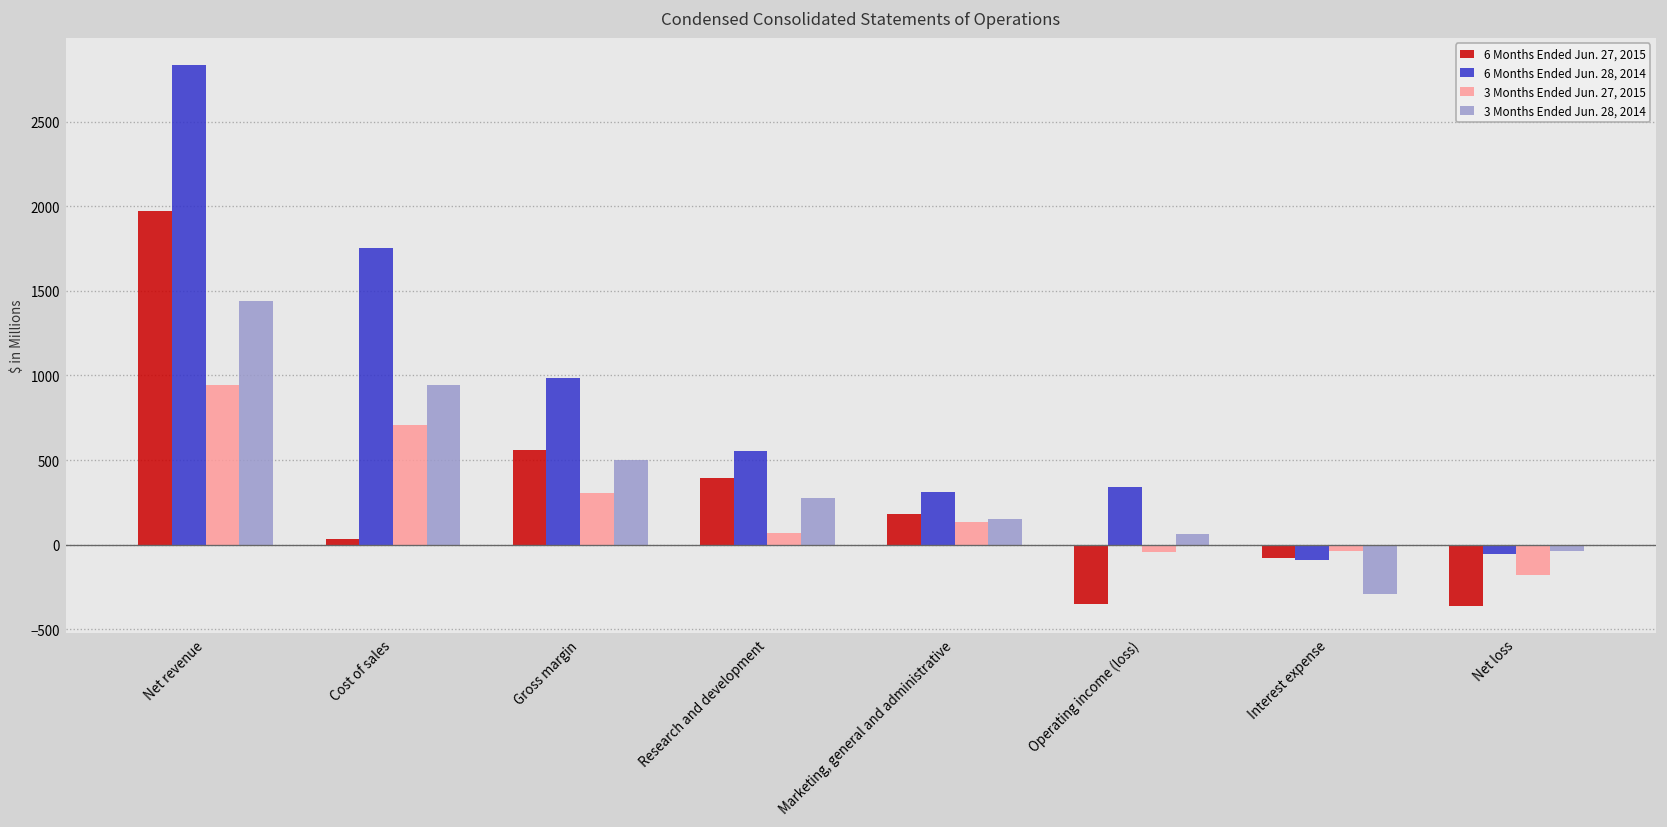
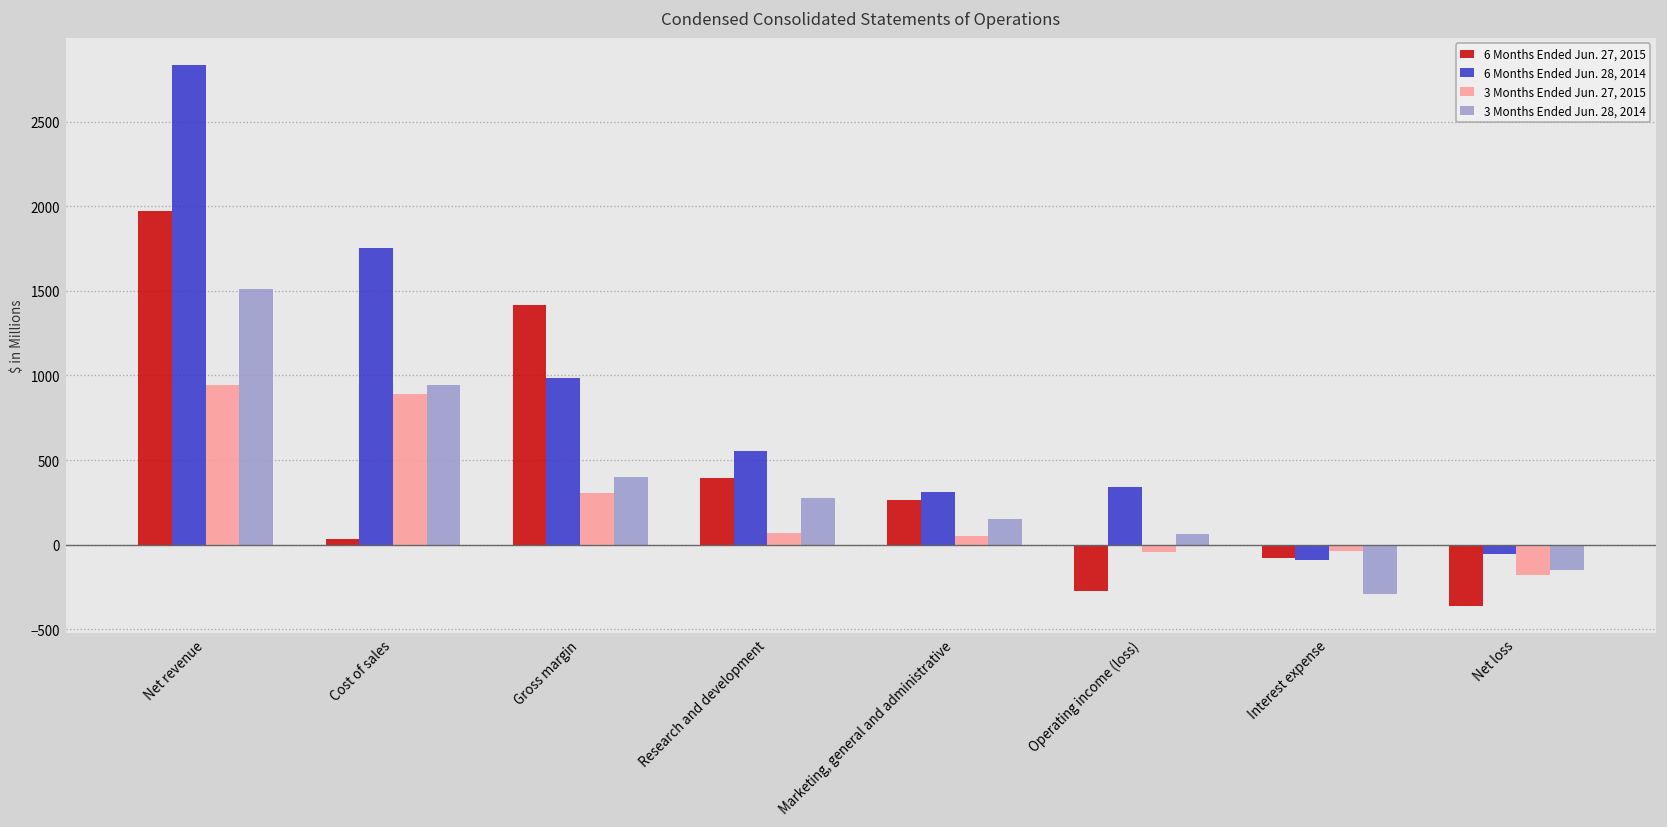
3 Months Ended Jun. 28, 2014, Net revenue: 1440 -> 1510
3 Months Ended Jun. 27, 2015, Cost of sales: 710 -> 890
6 Months Ended Jun. 27, 2015, Gross margin: 560 -> 1410
3 Months Ended Jun. 28, 2014, Gross margin: 500 -> 400
6 Months Ended Jun. 27, 2015, Marketing, general and administrative: 180 -> 270
3 Months Ended Jun. 27, 2015, Marketing, general and administrative: 130 -> 50
6 Months Ended Jun. 27, 2015, Operating income (loss): -350 -> -270
3 Months Ended Jun. 28, 2014, Net loss: -40 -> -150
